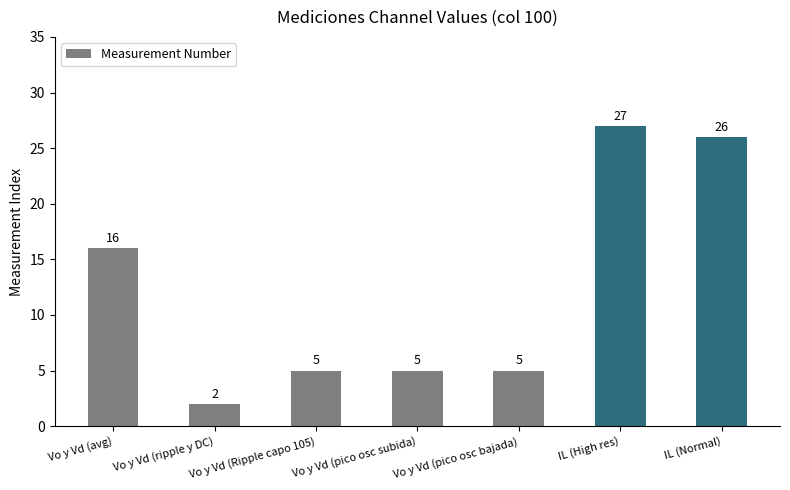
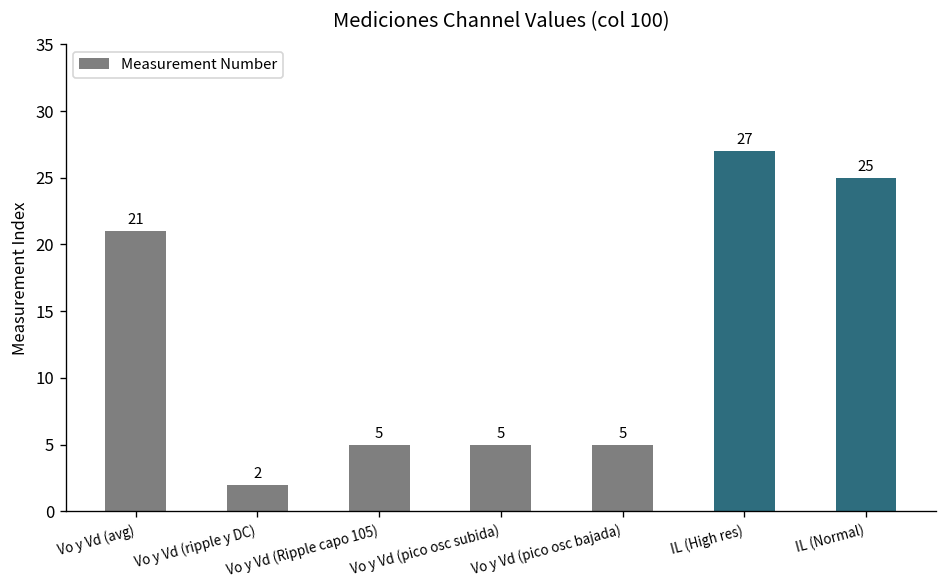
Vo y Vd (avg): 16 -> 21
IL (Normal): 26 -> 25
